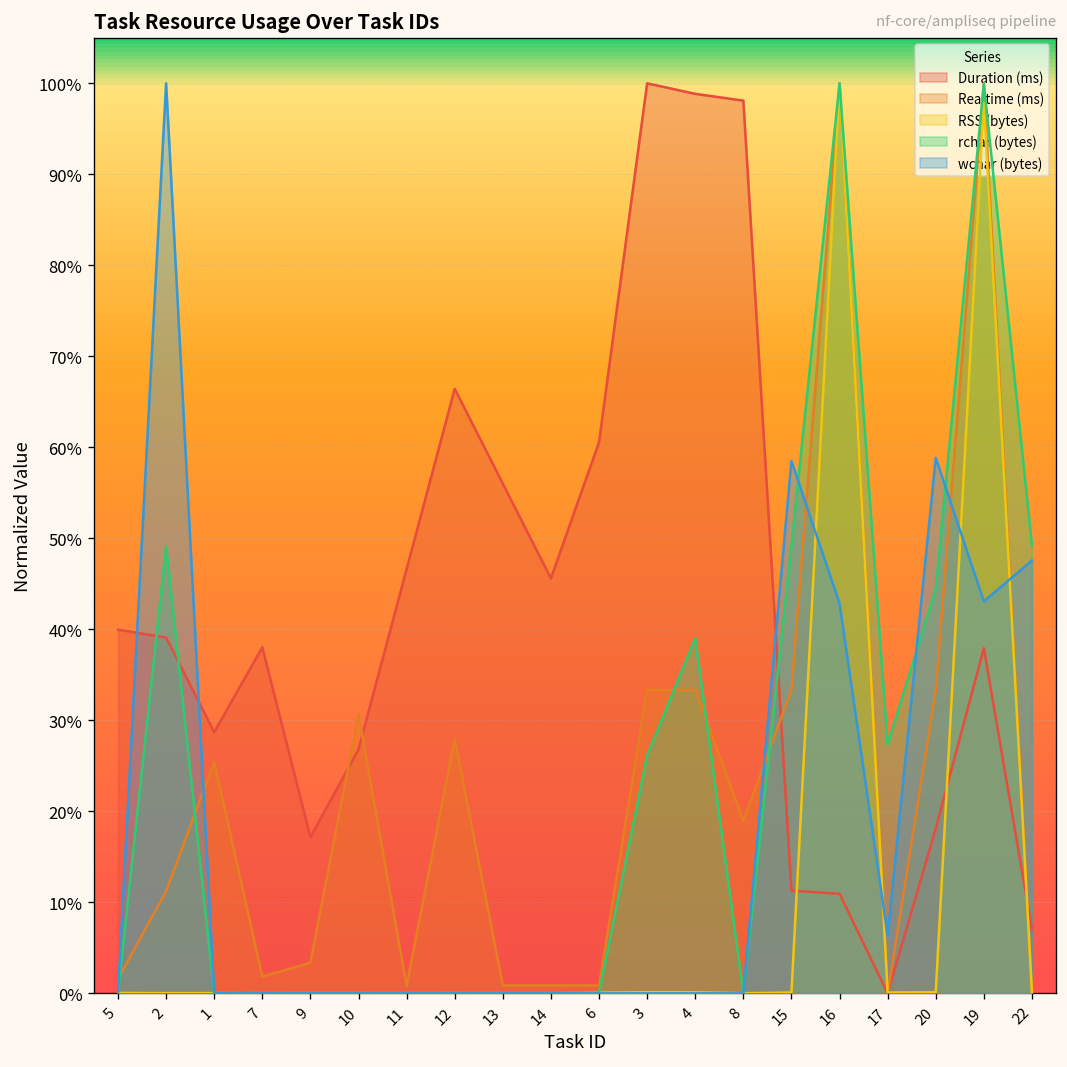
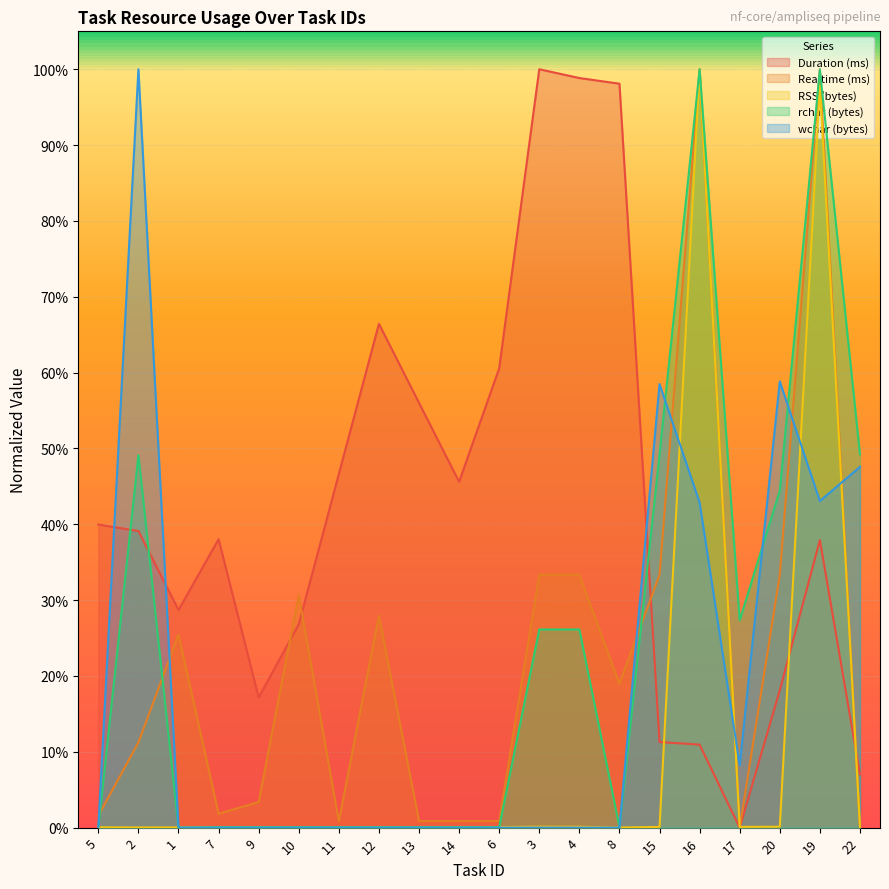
rchar (bytes), 4: 39% -> 26%
wchar (bytes), 17: 6% -> 8%
